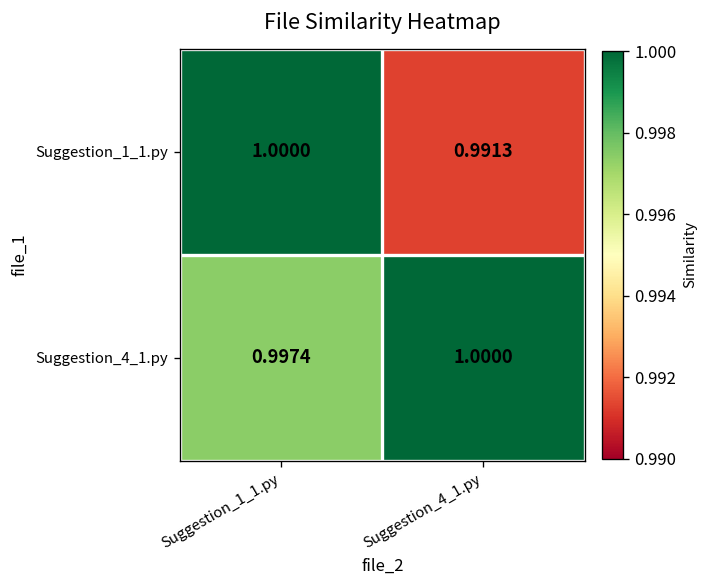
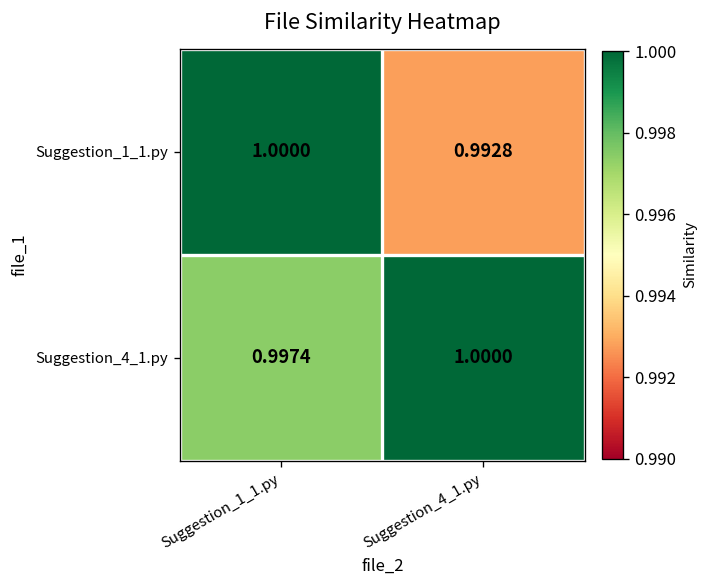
Suggestion_1_1.py, Suggestion_4_1.py: 0.9913 -> 0.9928
